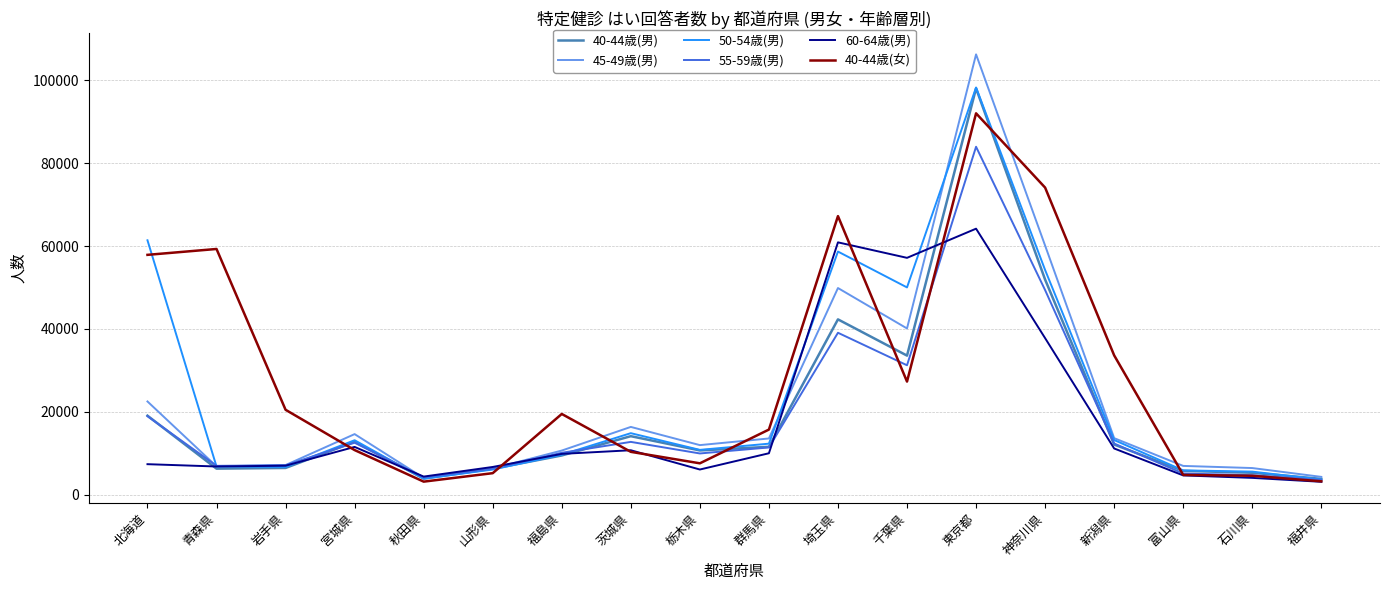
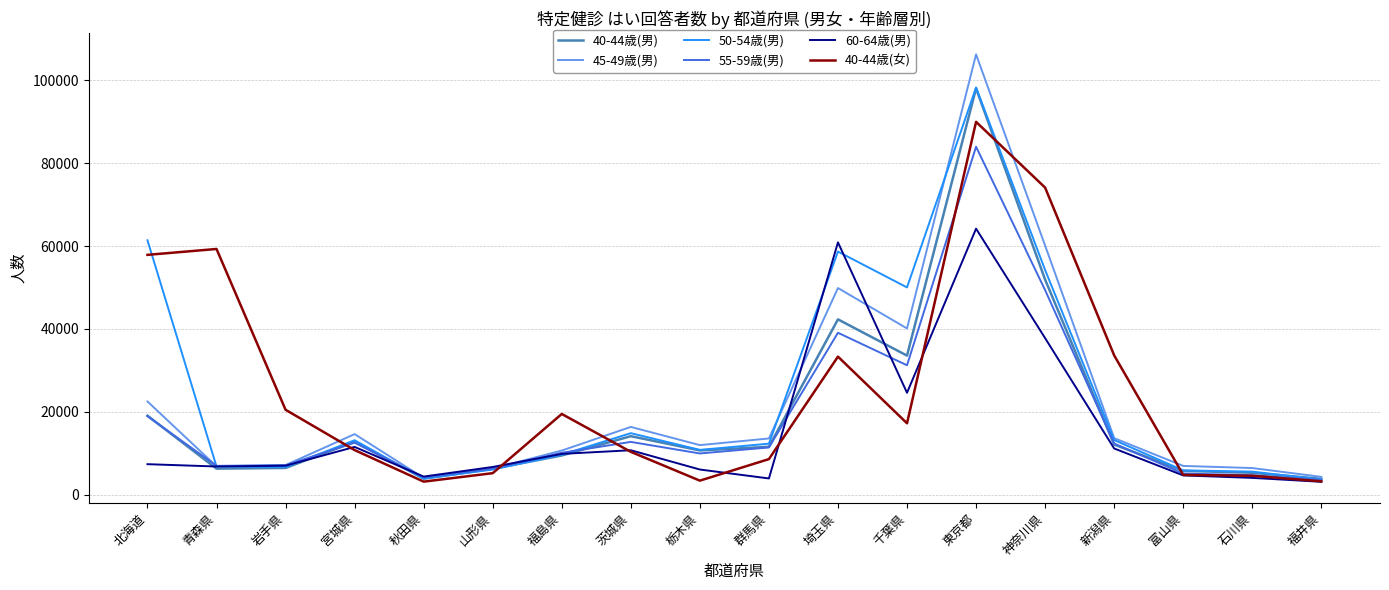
40-44歳(女), 栃木県: 8000 -> 3000
60-64歳(男), 群馬県: 10000 -> 4000
40-44歳(女), 群馬県: 16000 -> 9000
40-44歳(女), 埼玉県: 67000 -> 33000
60-64歳(男), 千葉県: 57000 -> 25000
40-44歳(女), 千葉県: 27000 -> 17000
40-44歳(女), 東京都: 92000 -> 90000
